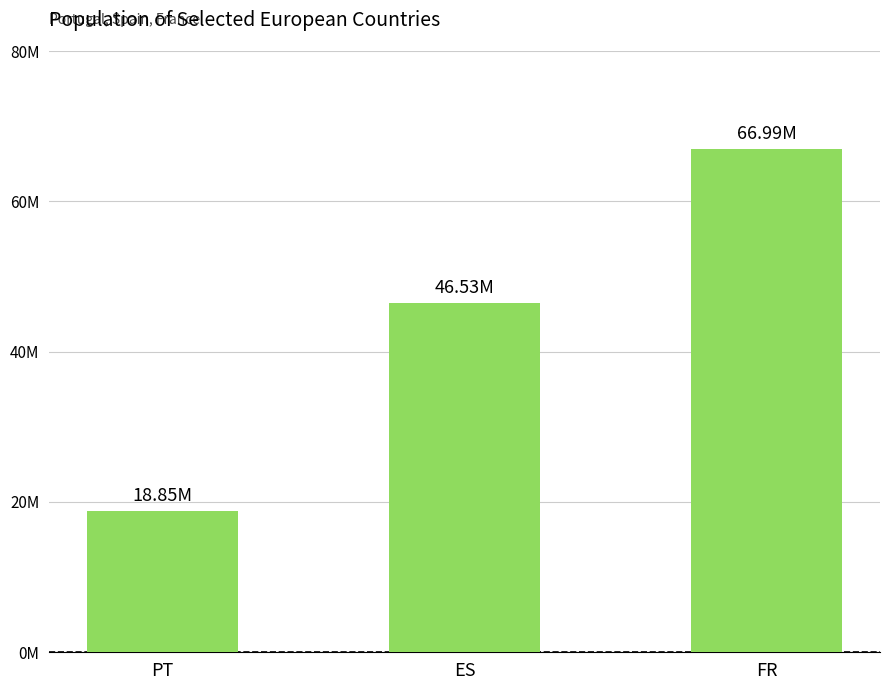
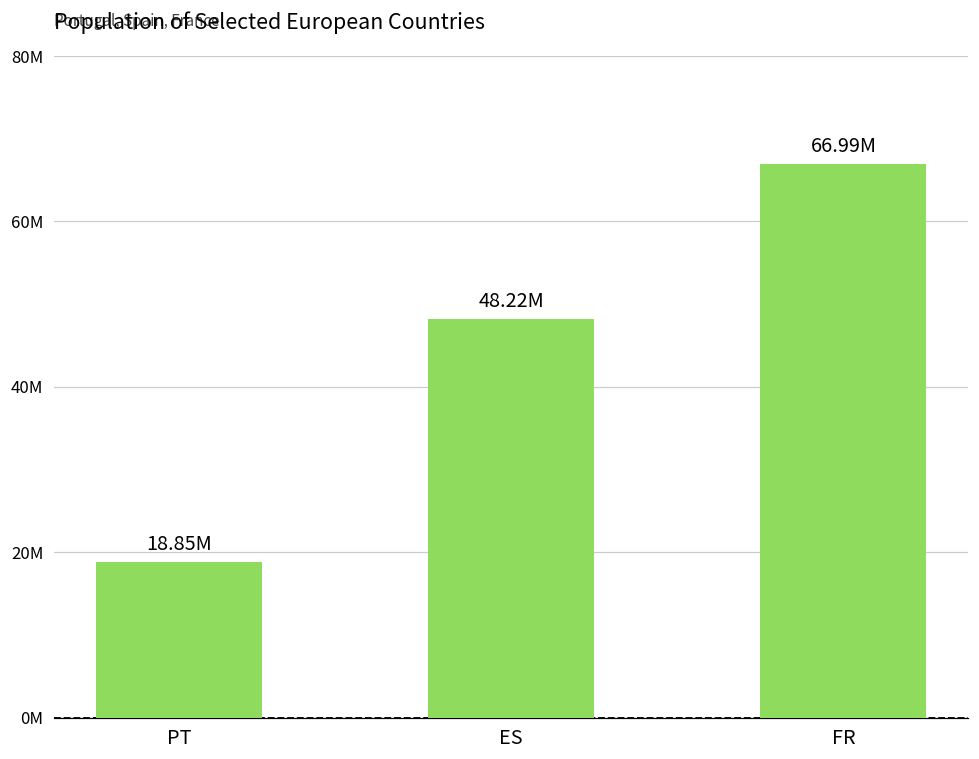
ES: 46.53M -> 48.22M
